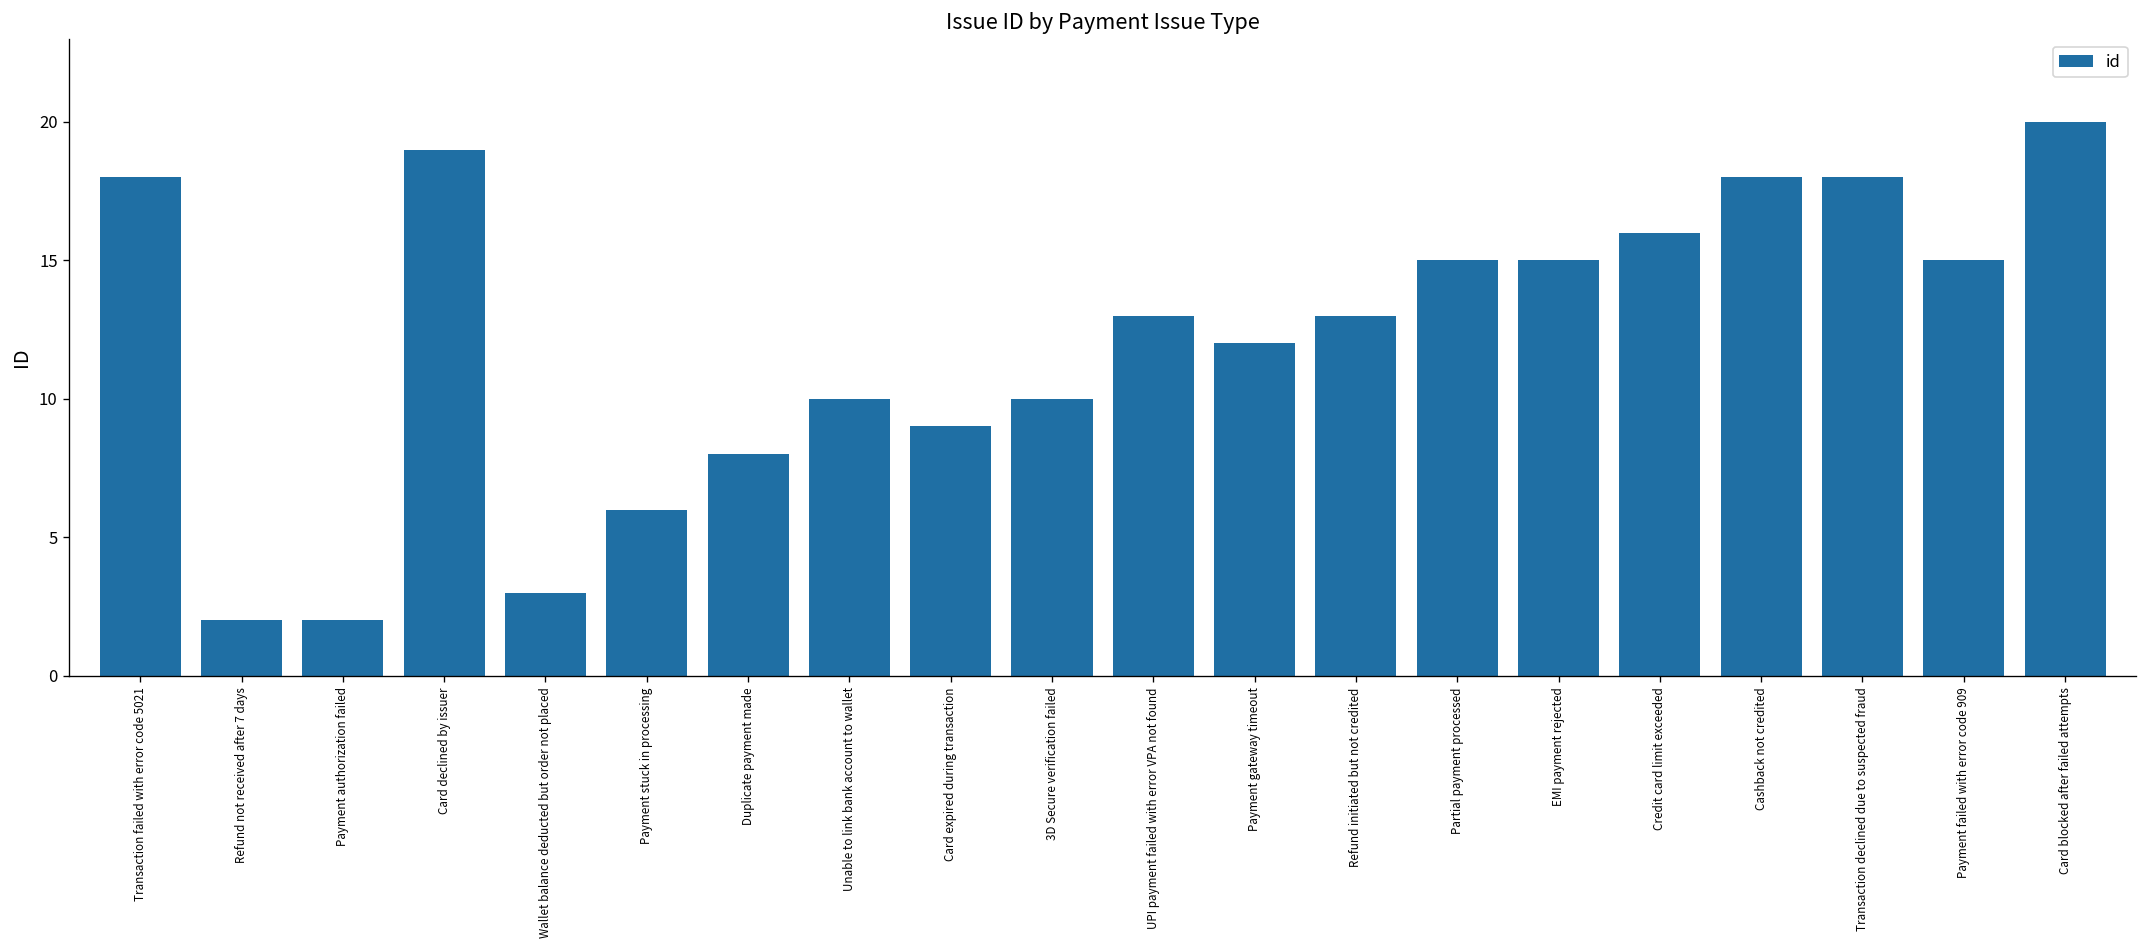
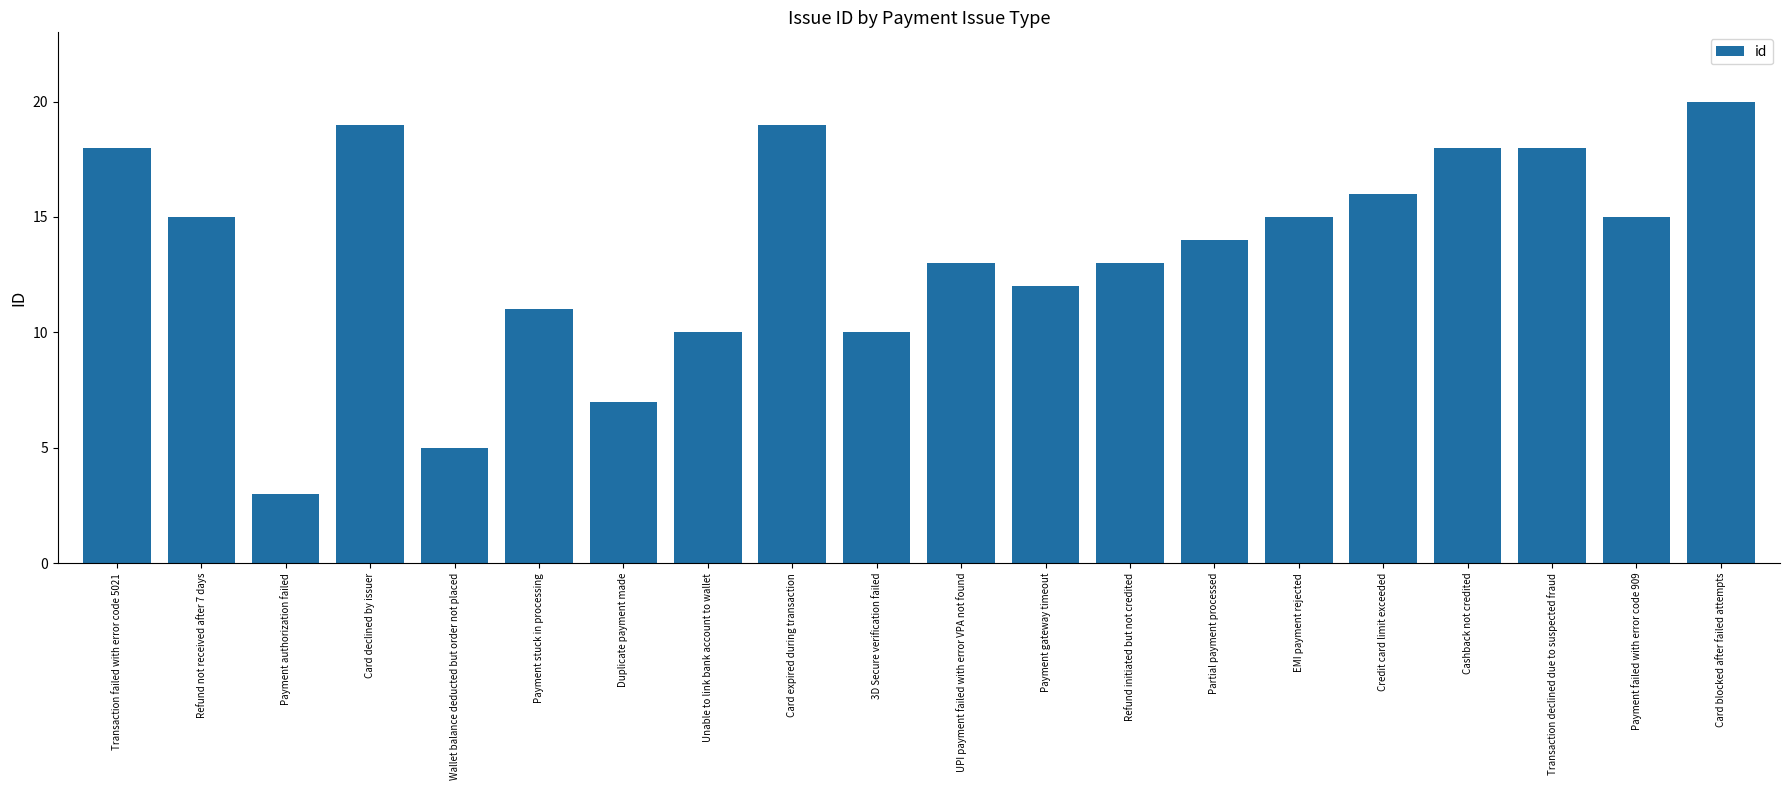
Refund not received after 7 days: 2 -> 15
Payment authorization failed: 2 -> 3
Wallet balance deducted but order not placed: 3 -> 5
Payment stuck in processing: 6 -> 11
Duplicate payment made: 8 -> 7
Card expired during transaction: 9 -> 19
Partial payment processed: 15 -> 14
